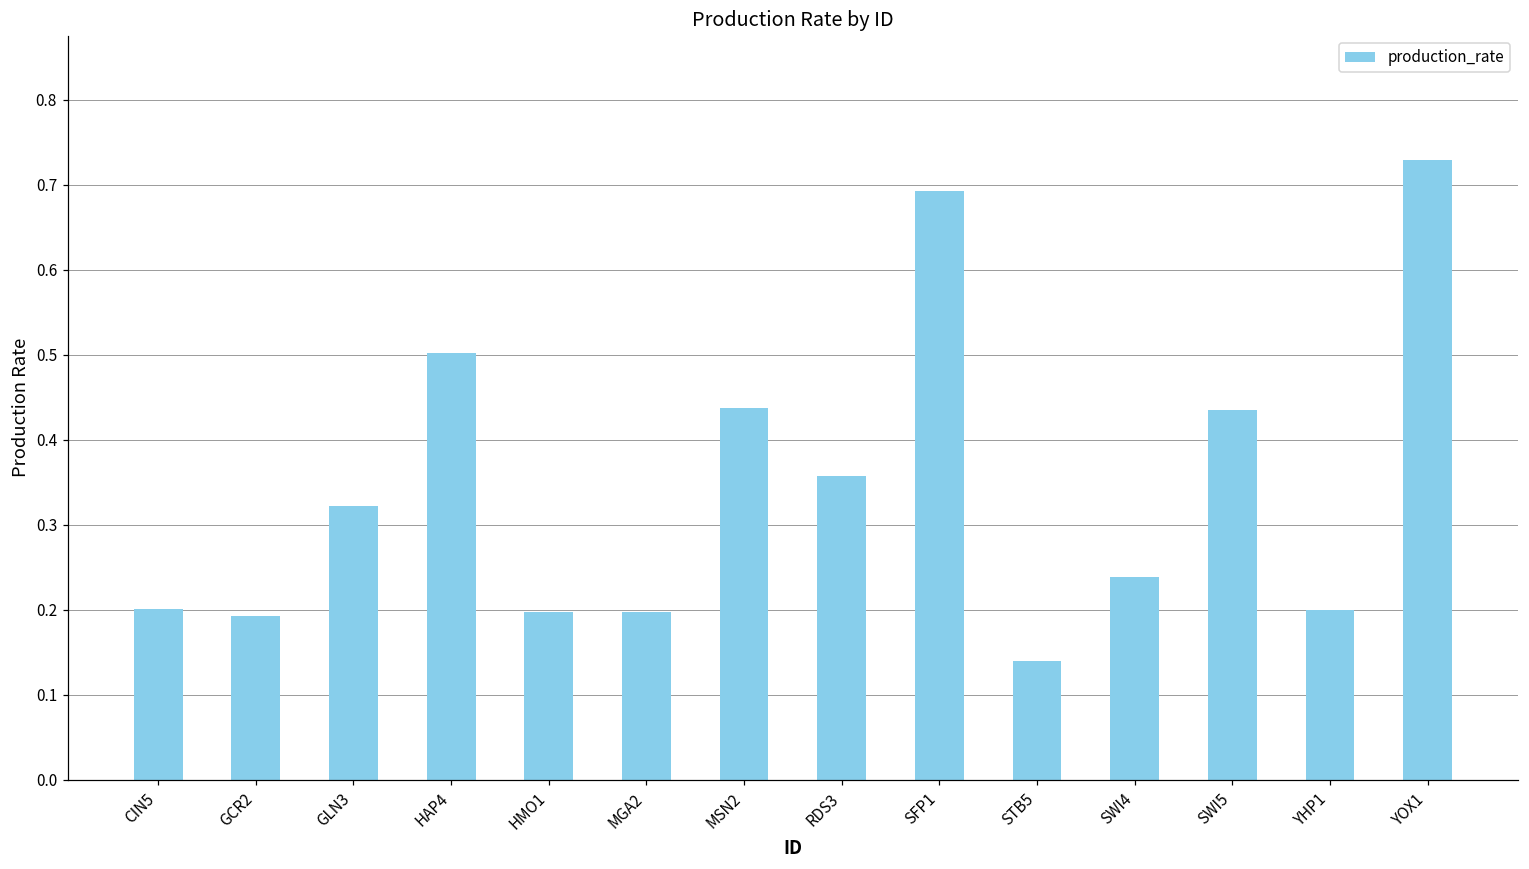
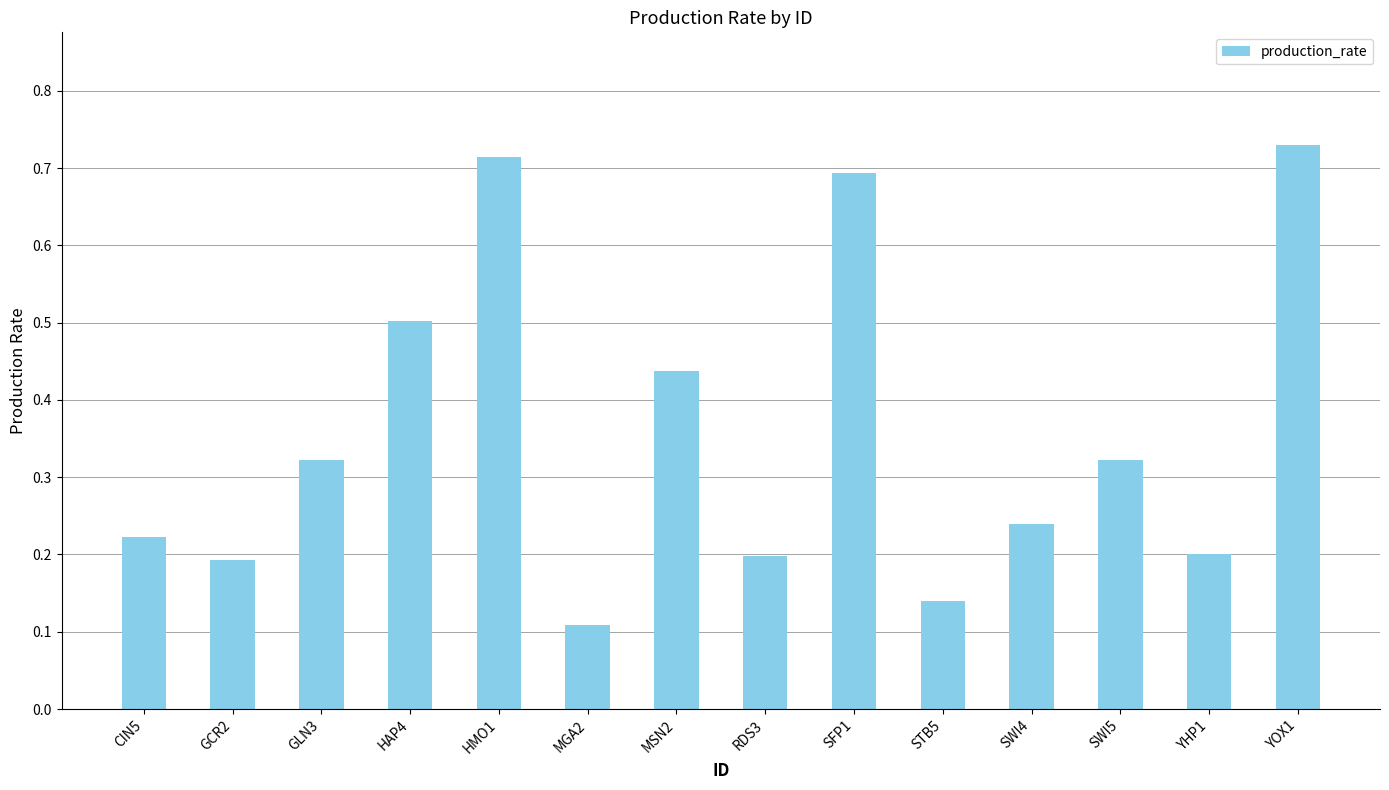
CIN5: 0.20 -> 0.22
HMO1: 0.20 -> 0.71
MGA2: 0.20 -> 0.11
RDS3: 0.36 -> 0.20
SWI5: 0.44 -> 0.32
